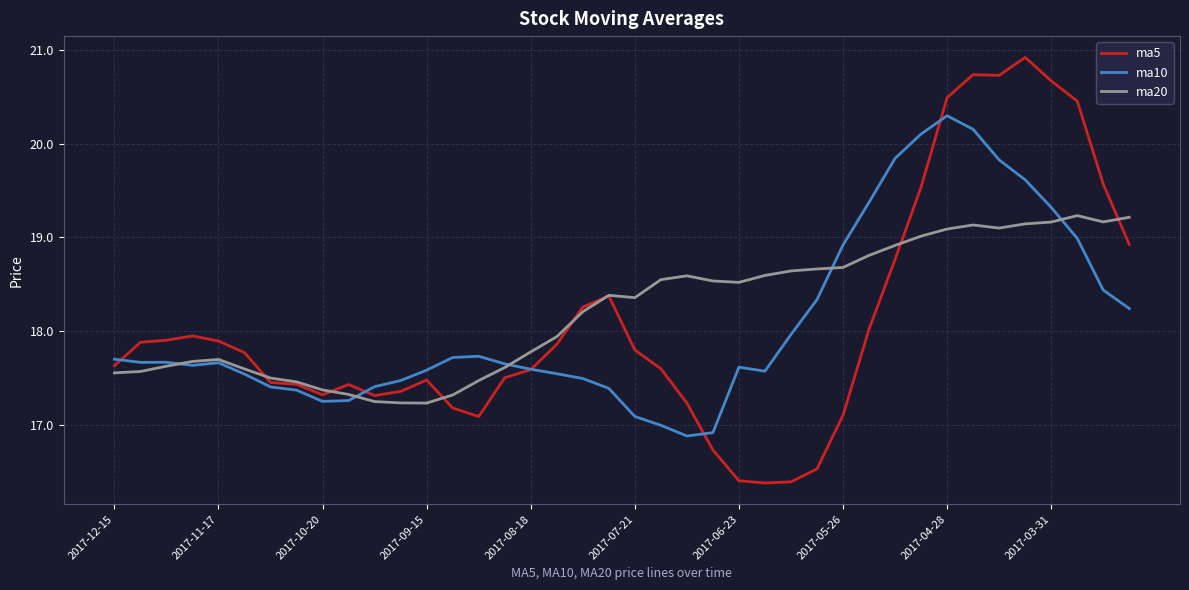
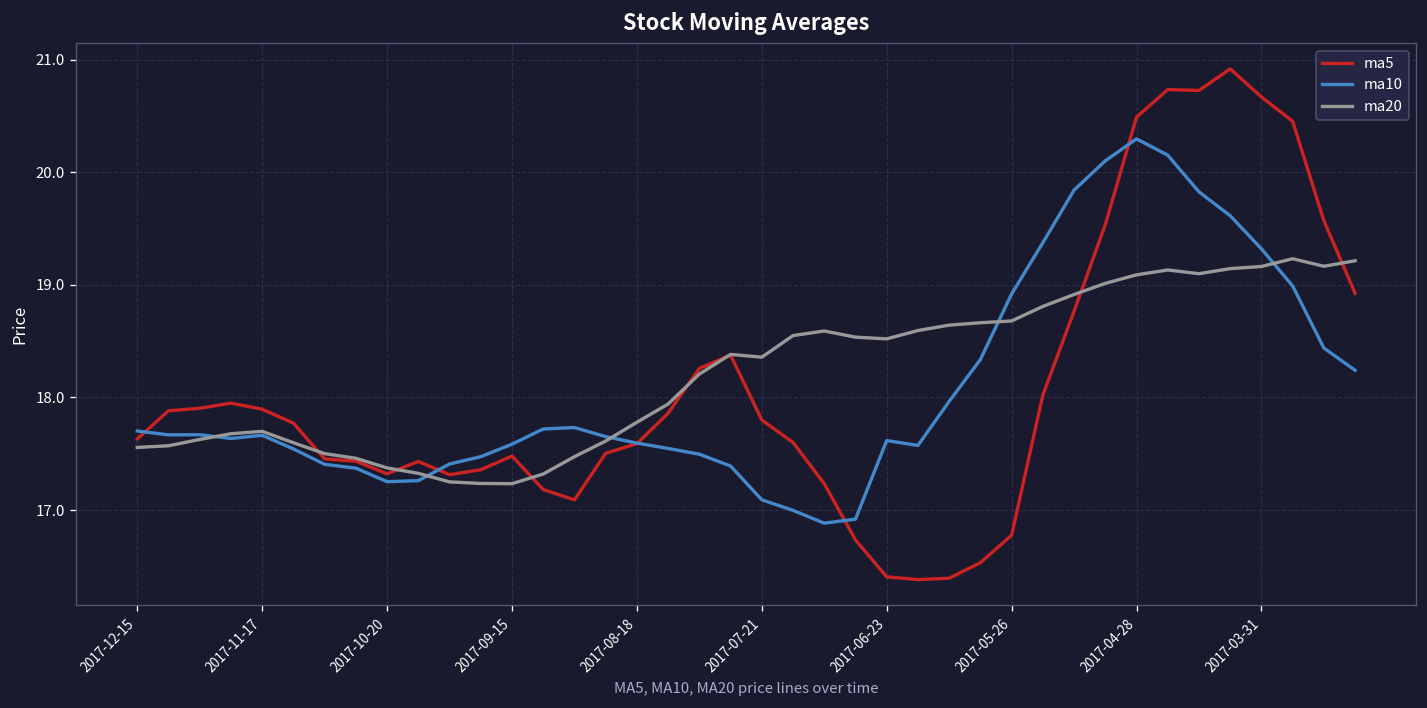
ma5, 2017-05-26: 17.1 -> 16.8
